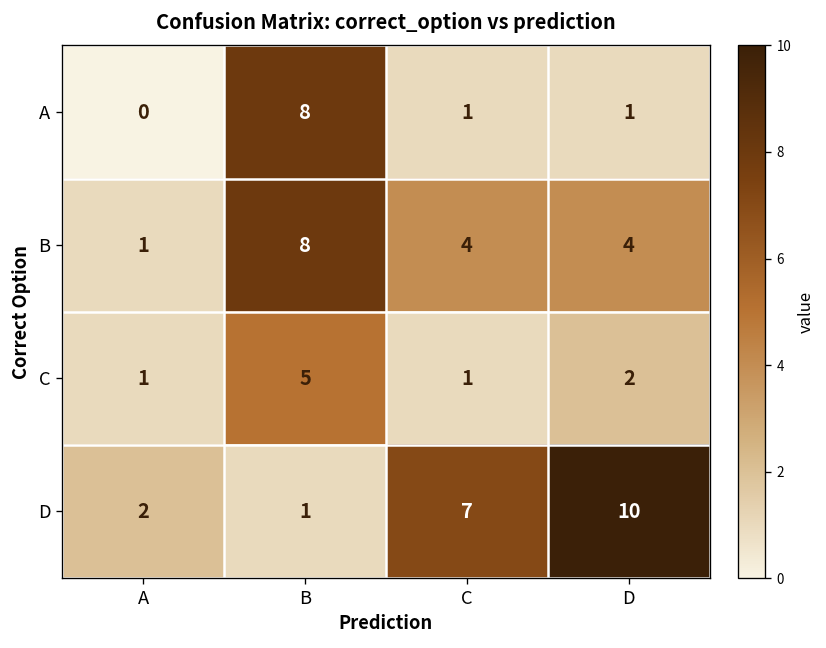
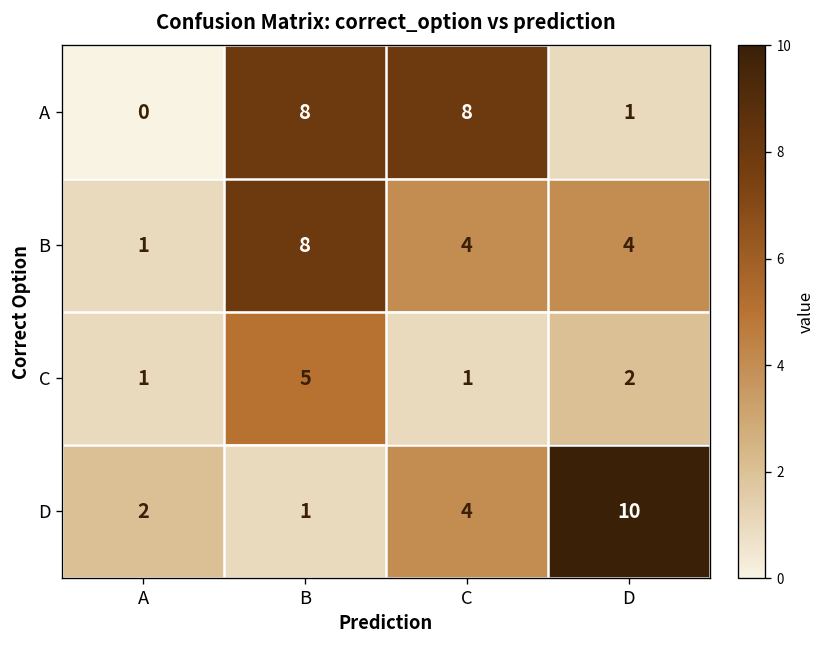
A, C: 1 -> 8
D, C: 7 -> 4
